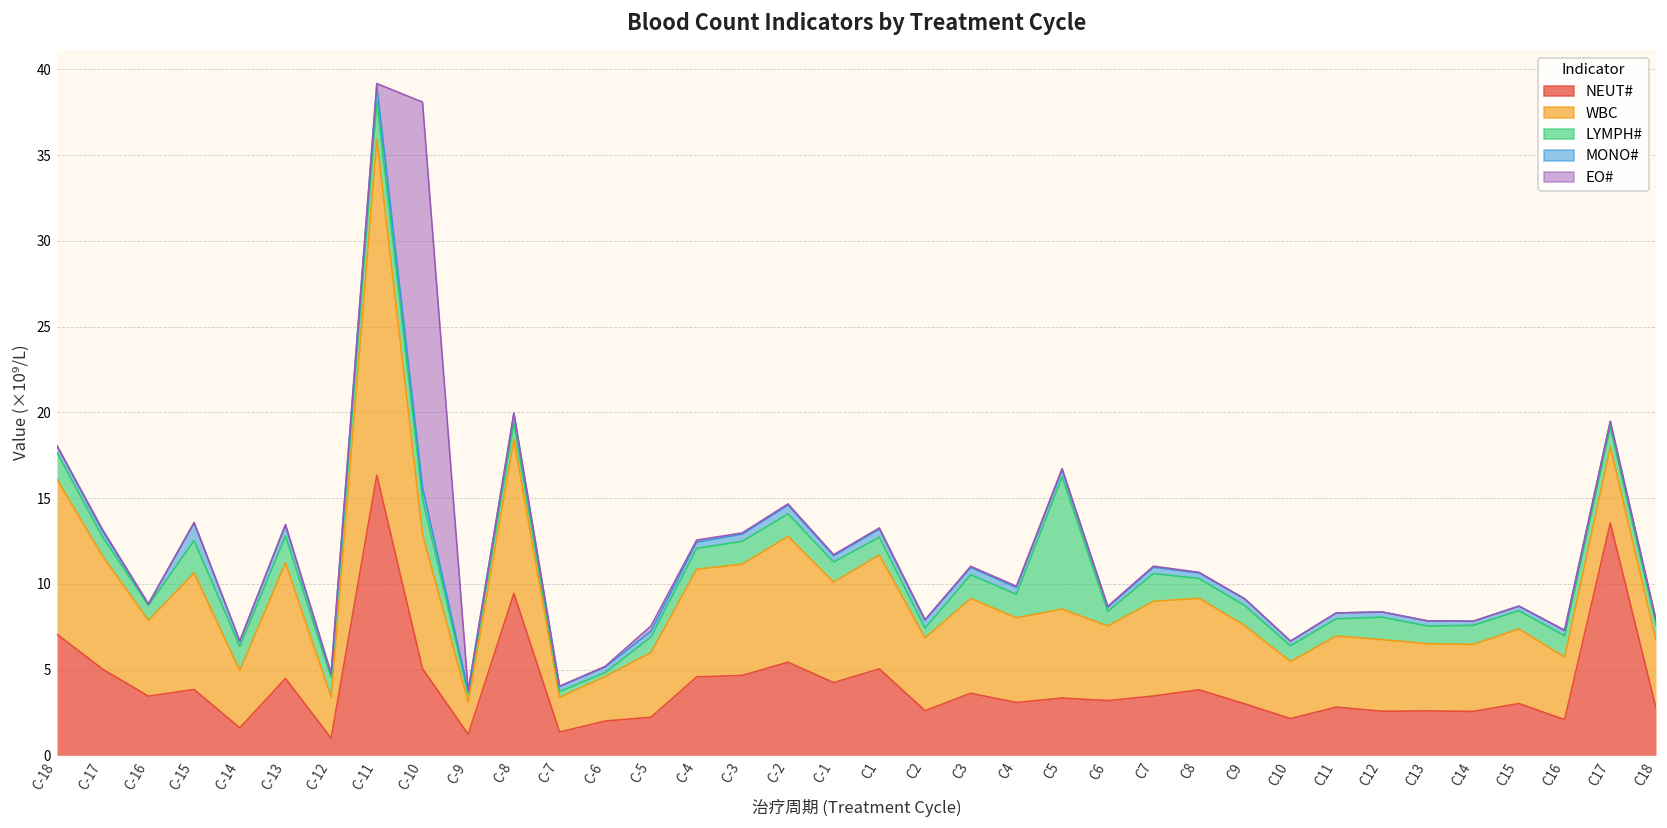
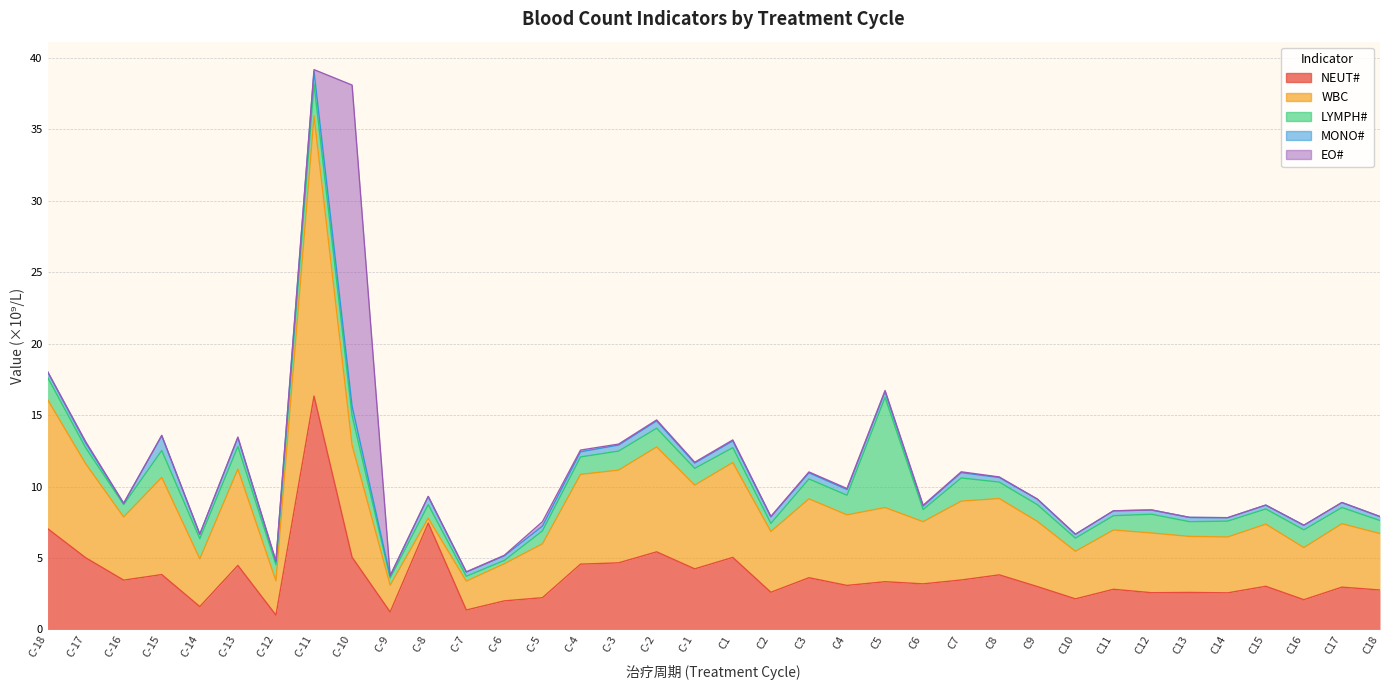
NEUT#, C-8: 9.4 -> 7.4
WBC, C-8: 9.0 -> 0.3
NEUT#, C17: 13.6 -> 3.0
